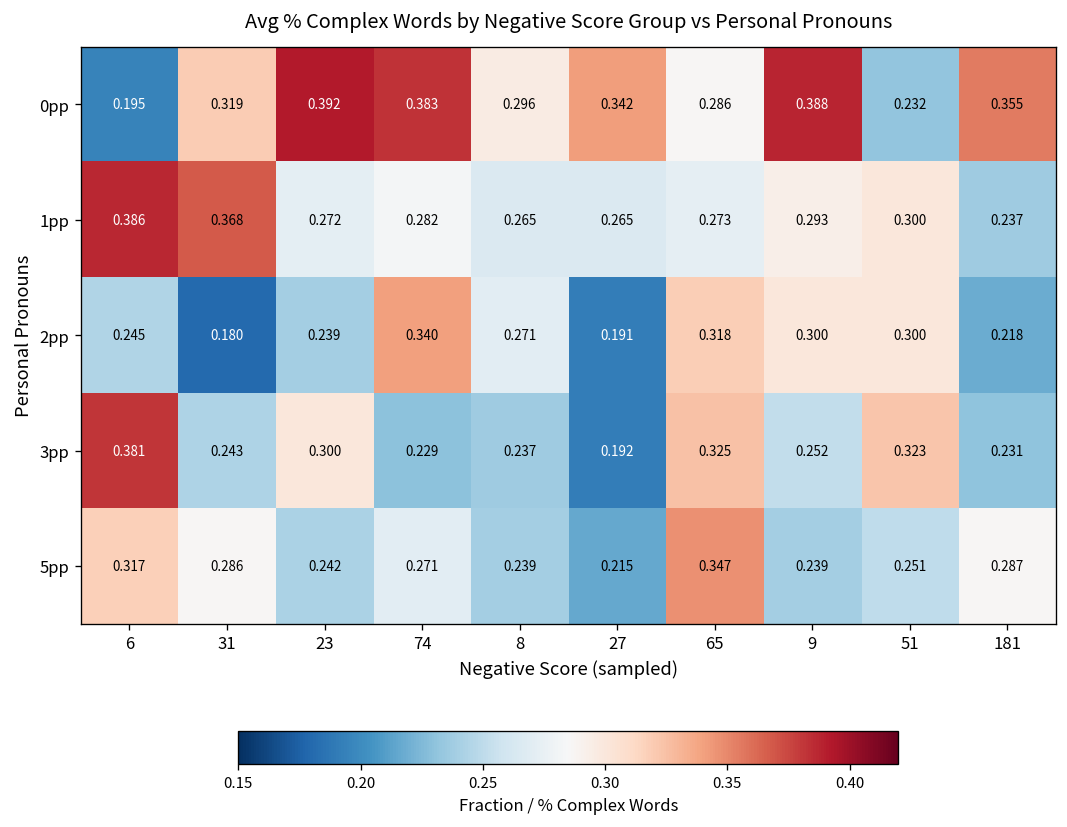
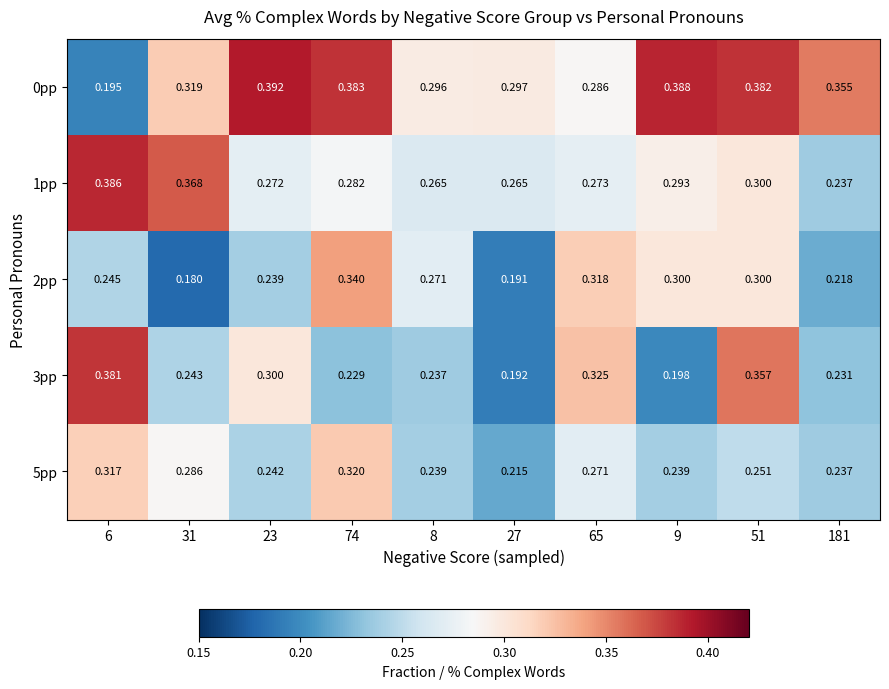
0pp, 27: 0.342 -> 0.297
0pp, 51: 0.232 -> 0.382
3pp, 9: 0.252 -> 0.198
3pp, 51: 0.323 -> 0.357
5pp, 74: 0.271 -> 0.320
5pp, 65: 0.347 -> 0.271
5pp, 181: 0.287 -> 0.237
